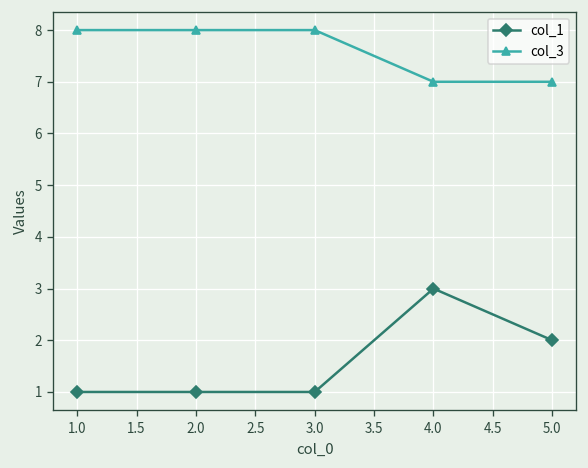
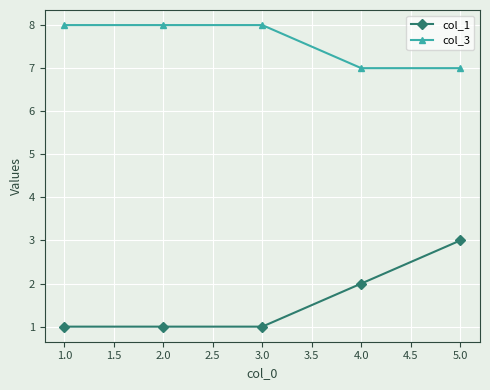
col_1, 4.0: 3 -> 2
col_1, 5.0: 2 -> 3
